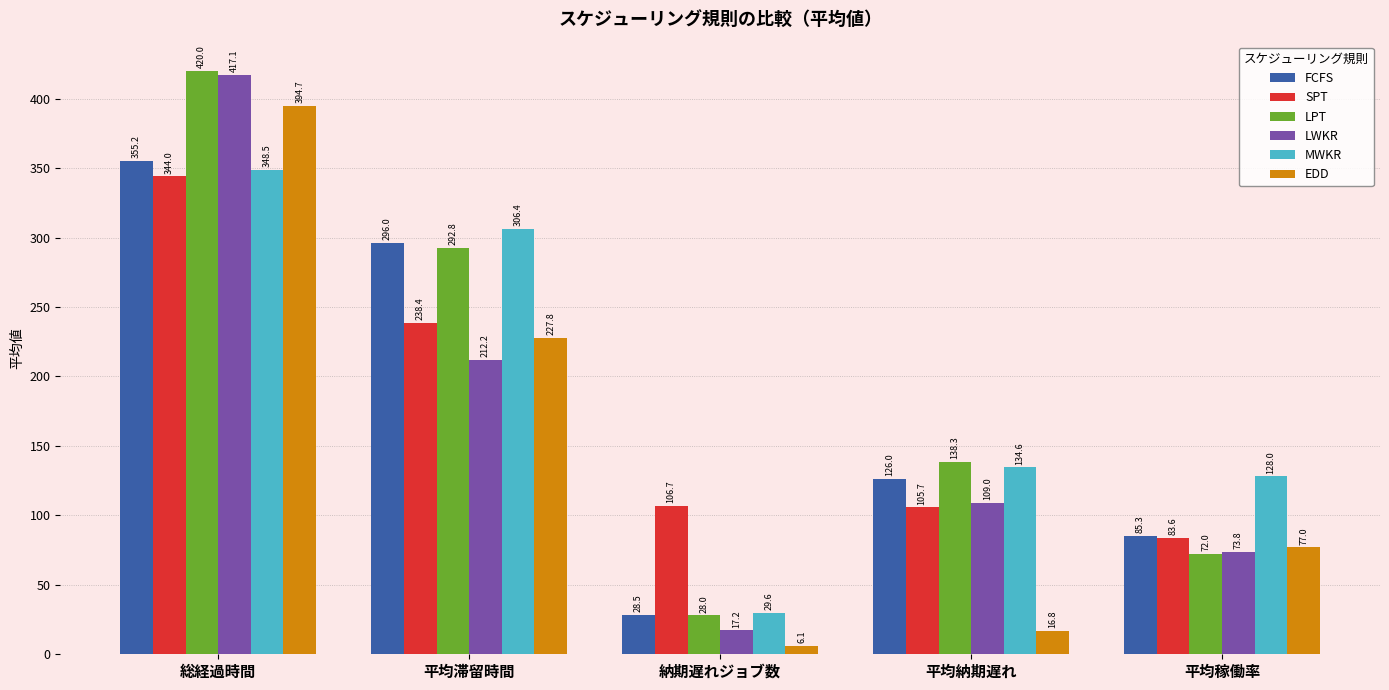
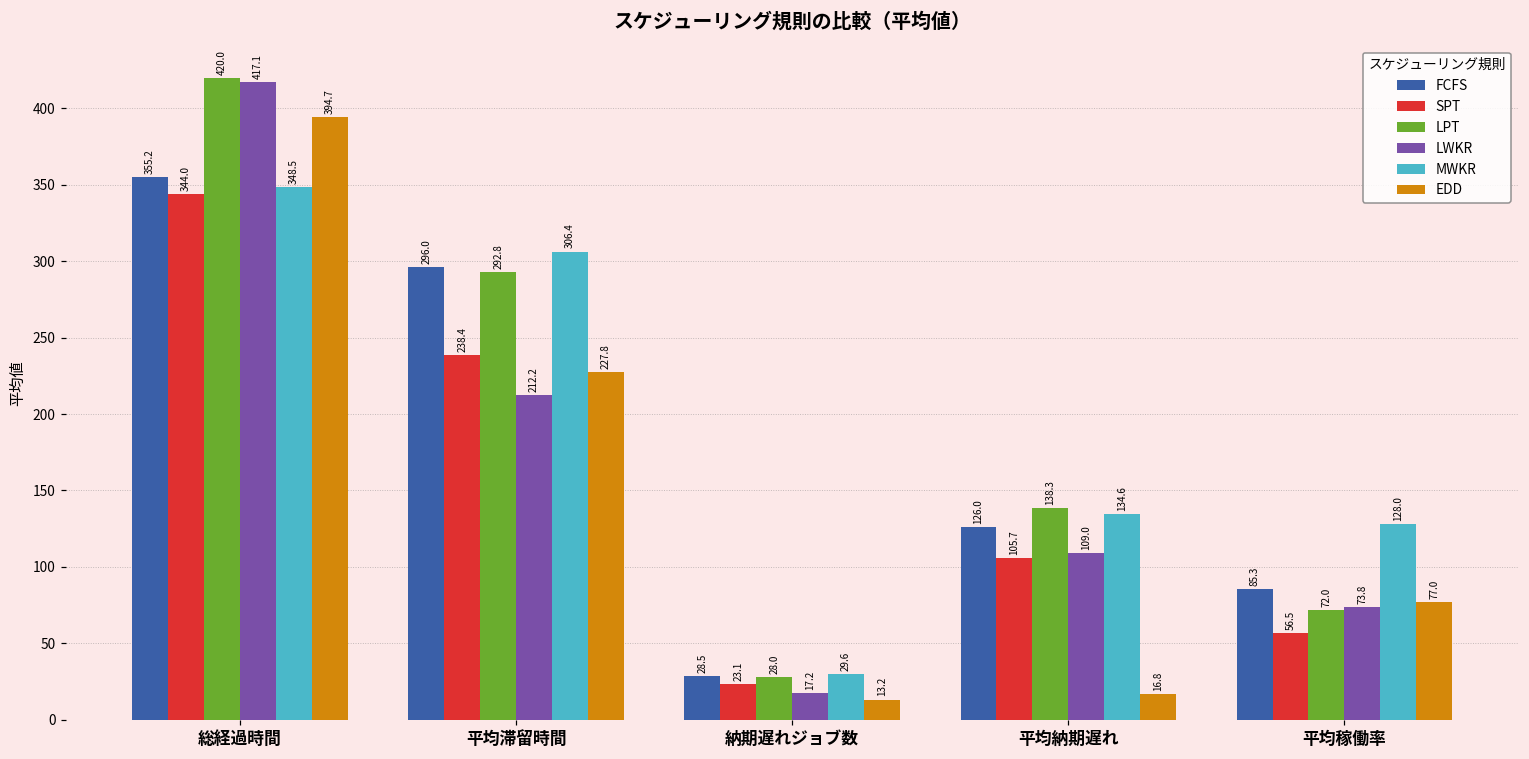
SPT, 納期遅れジョブ数: 106.7 -> 23.1
EDD, 納期遅れジョブ数: 6.1 -> 13.2
SPT, 平均稼働率: 83.6 -> 56.5
